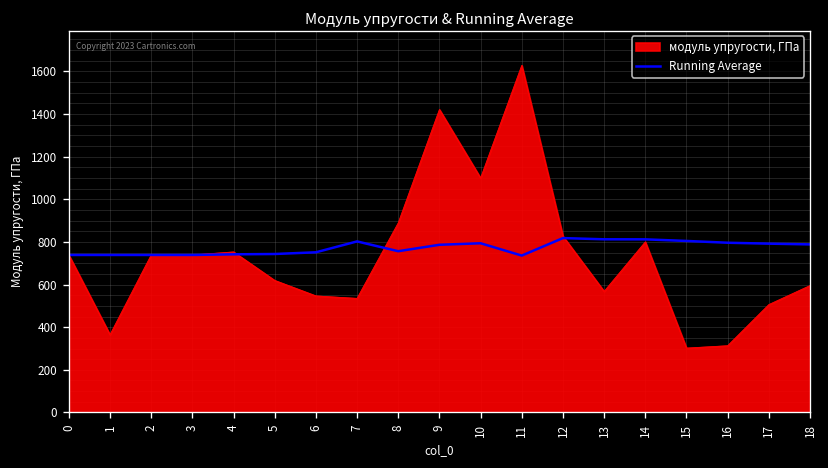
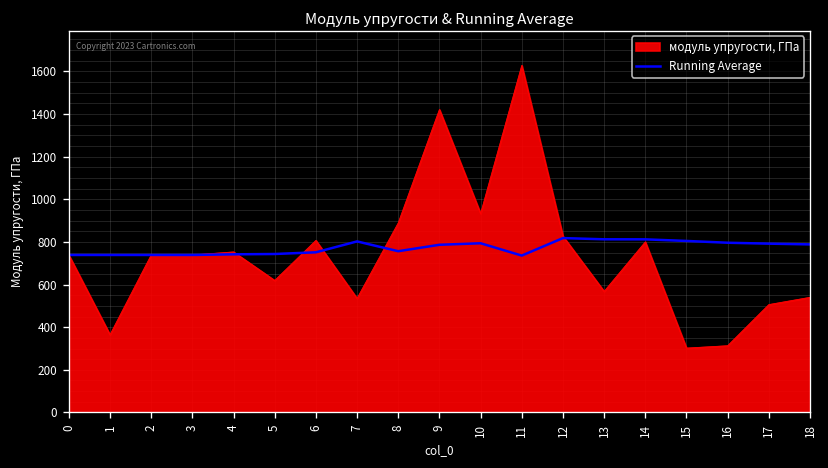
модуль упругости, ГПа, 6: 550 -> 810
модуль упругости, ГПа, 10: 1100 -> 930
модуль упругости, ГПа, 18: 600 -> 540
